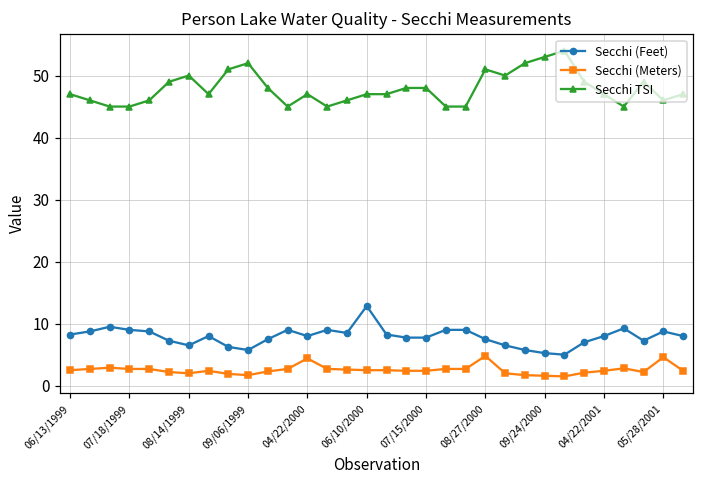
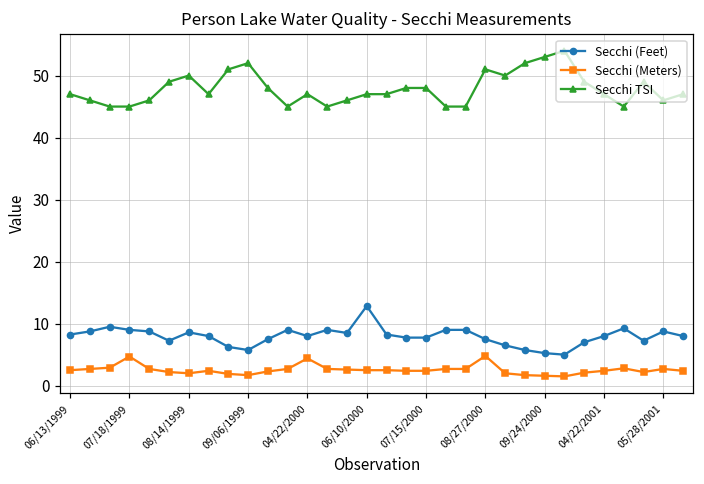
Secchi (Meters), 07/18/1999: 3 -> 5
Secchi (Feet), 08/14/1999: 7 -> 9
Secchi (Meters), 05/28/2001: 5 -> 3
